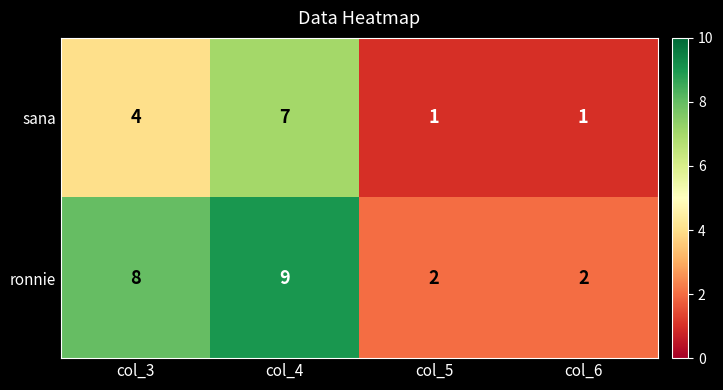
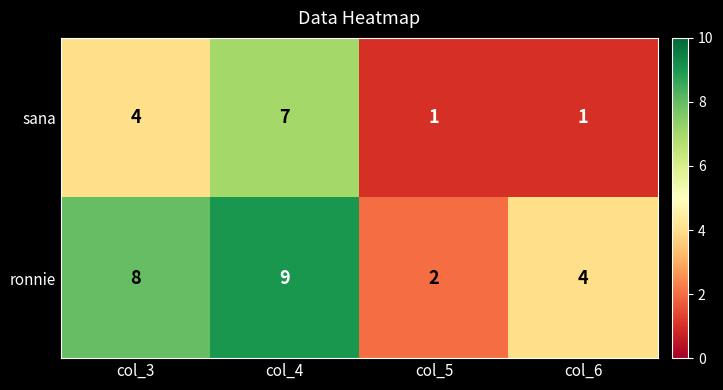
ronnie, col_6: 2 -> 4
